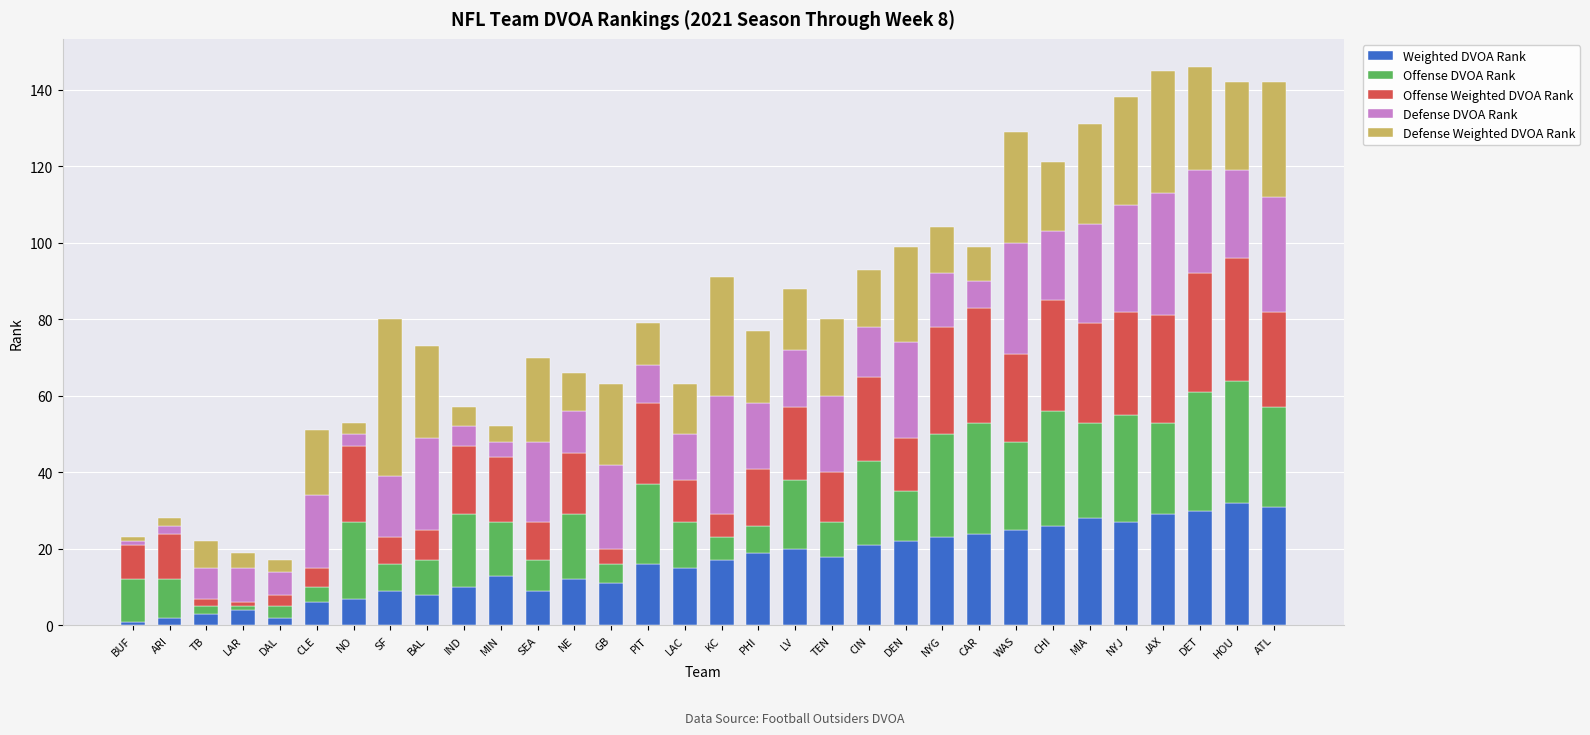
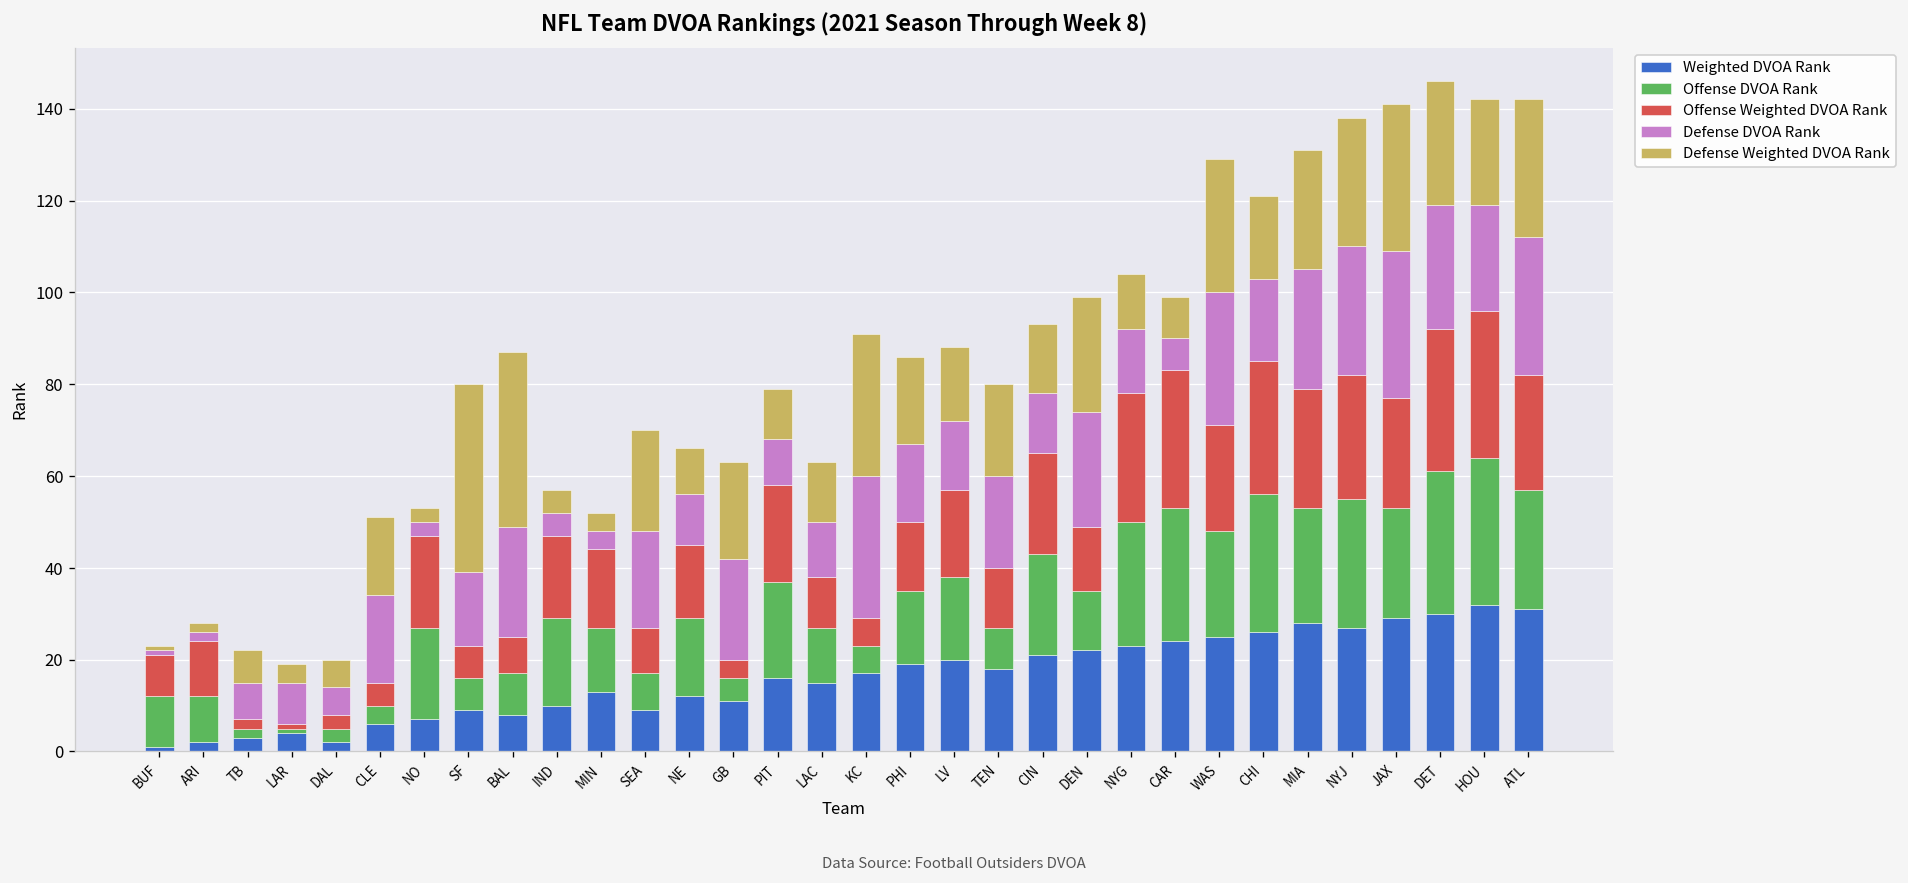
Defense Weighted DVOA Rank, DAL: 3 -> 6
Defense Weighted DVOA Rank, BAL: 24 -> 38
Offense DVOA Rank, PHI: 7 -> 16
Offense Weighted DVOA Rank, JAX: 28 -> 24
